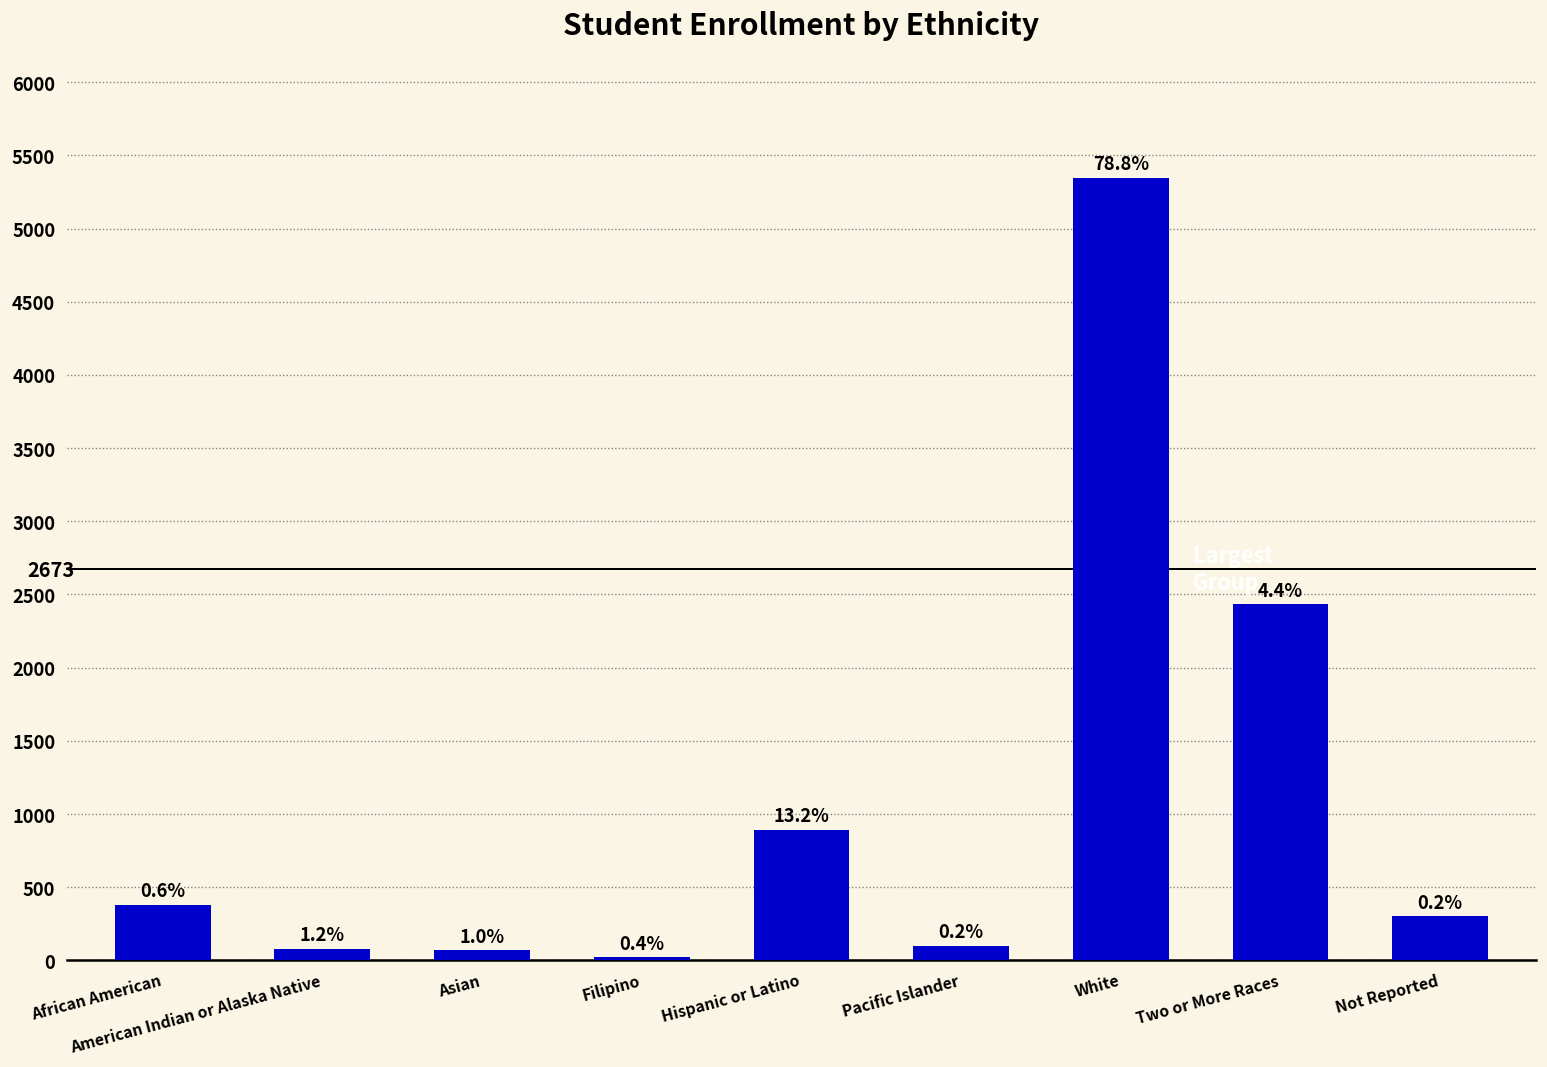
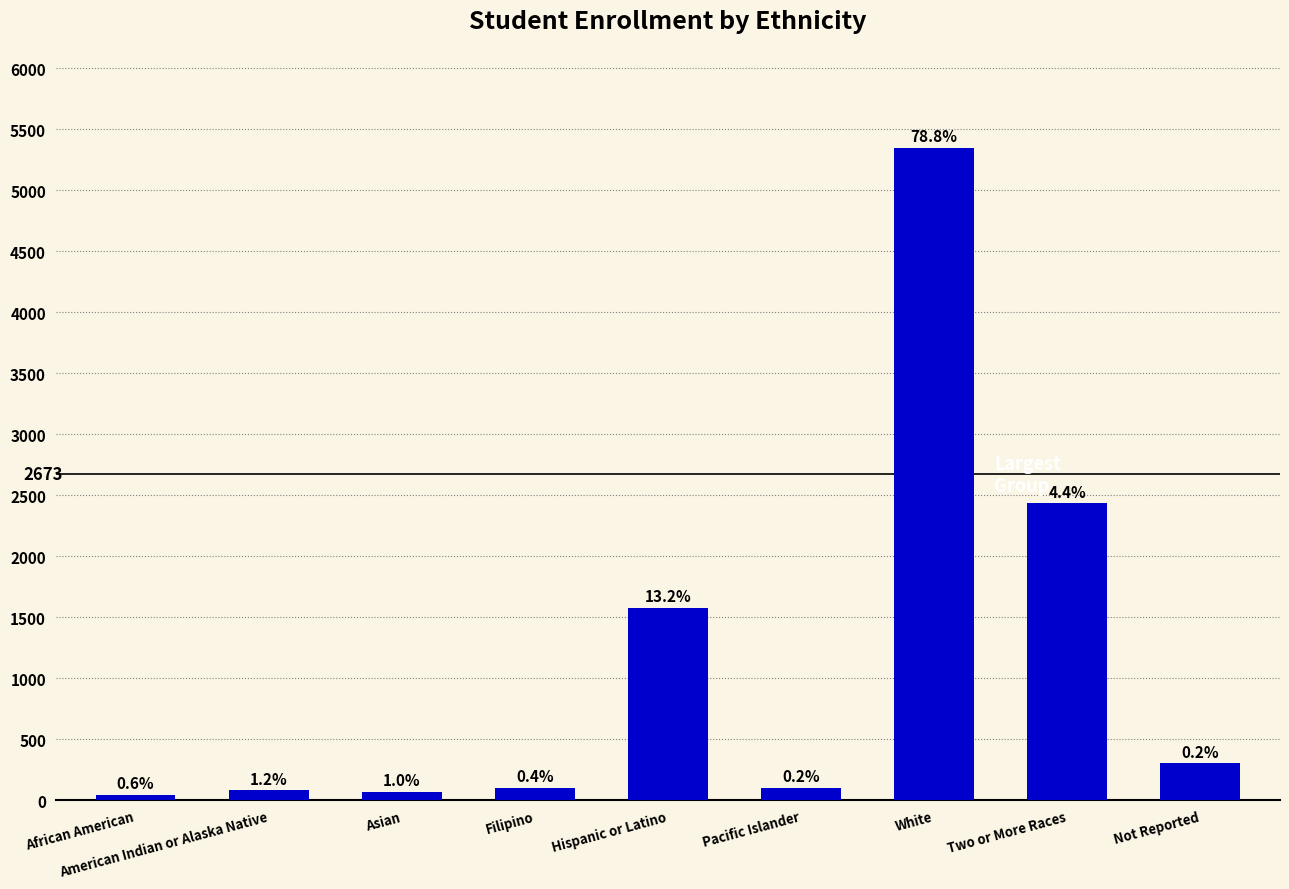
African American: 380 -> 40
Filipino: 20 -> 100
Hispanic or Latino: 890 -> 1580
